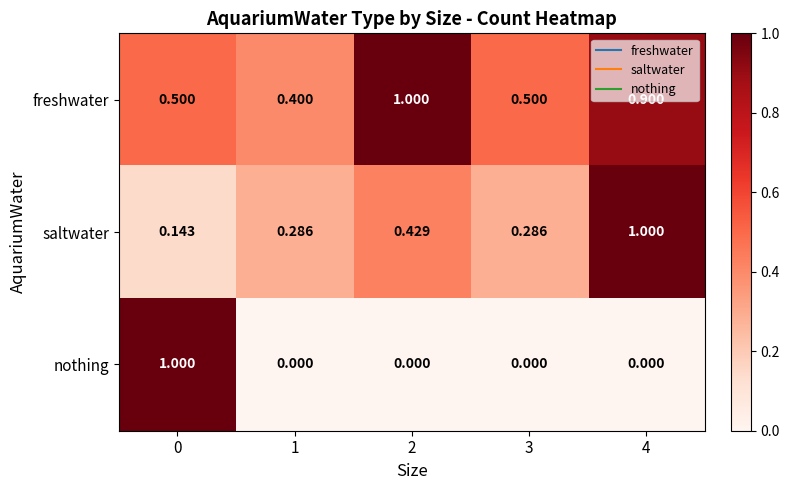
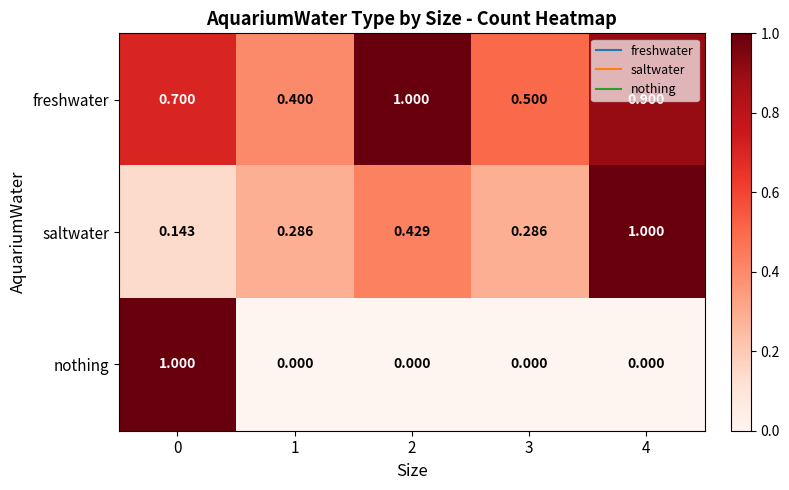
freshwater, 0: 0.500 -> 0.700
